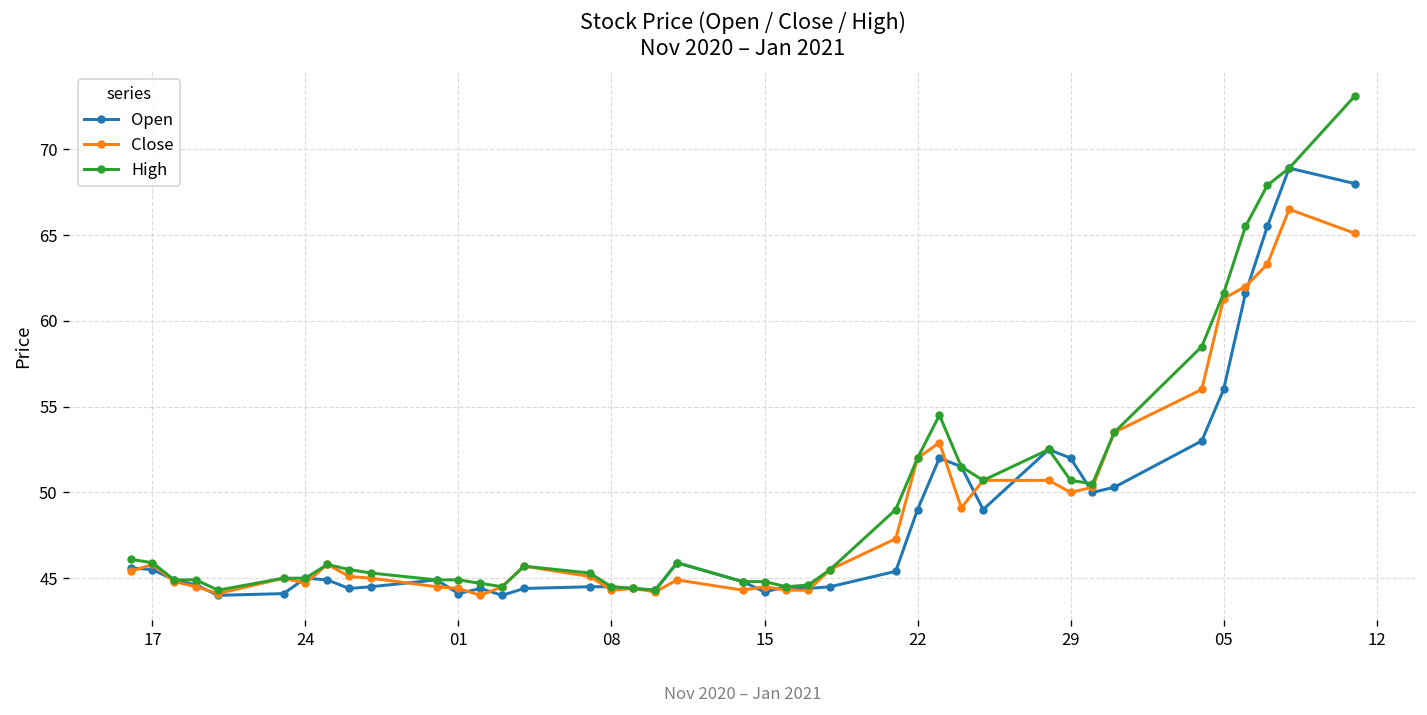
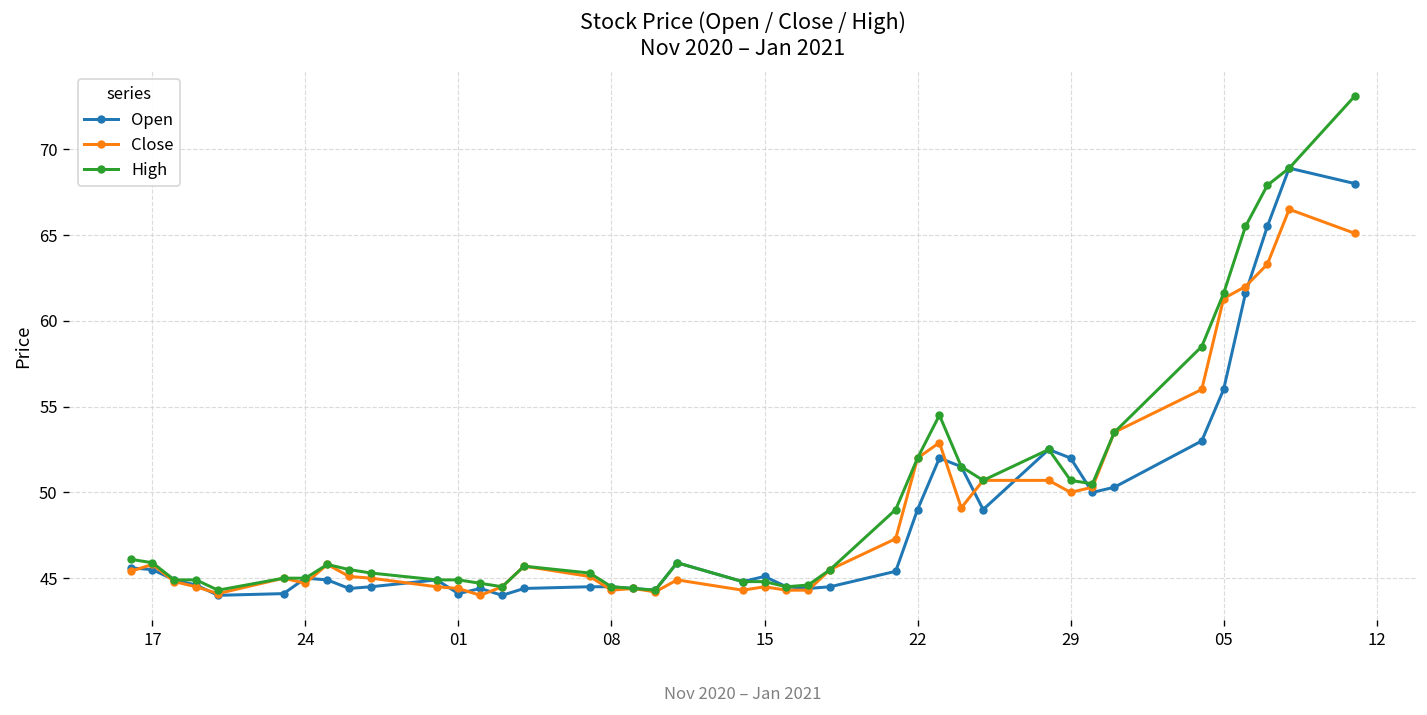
Open, 15: 44.2 -> 45.1
